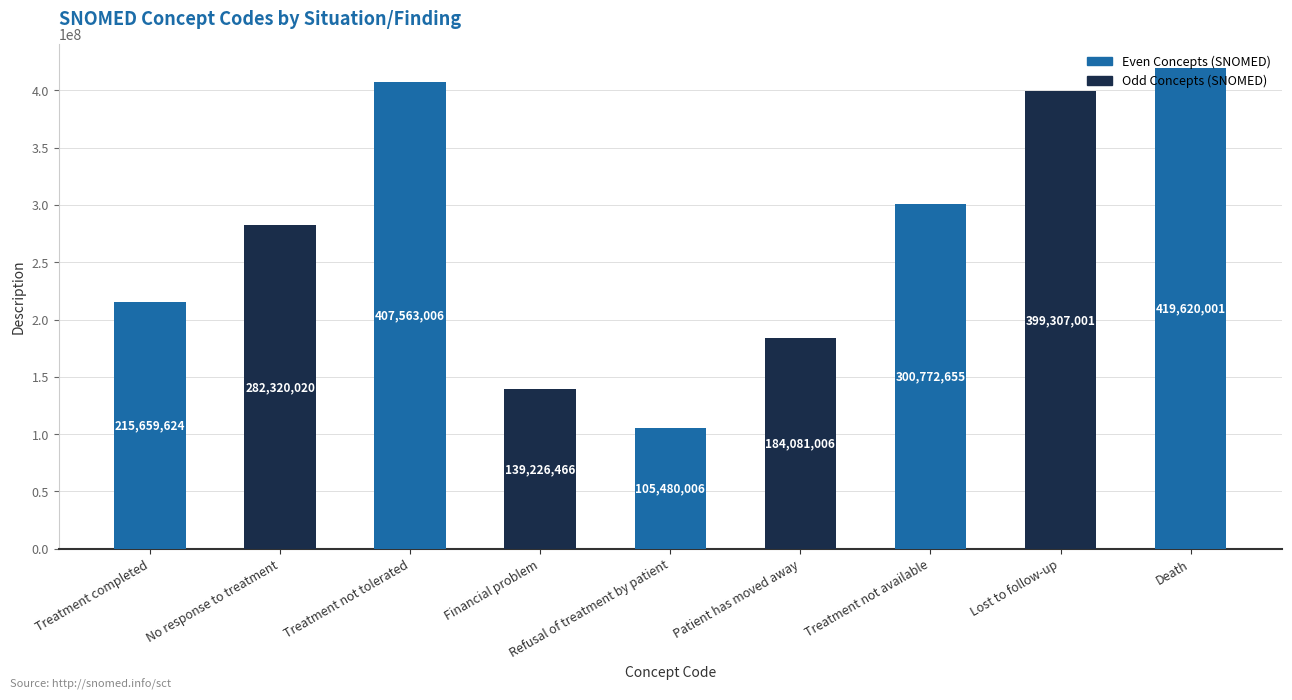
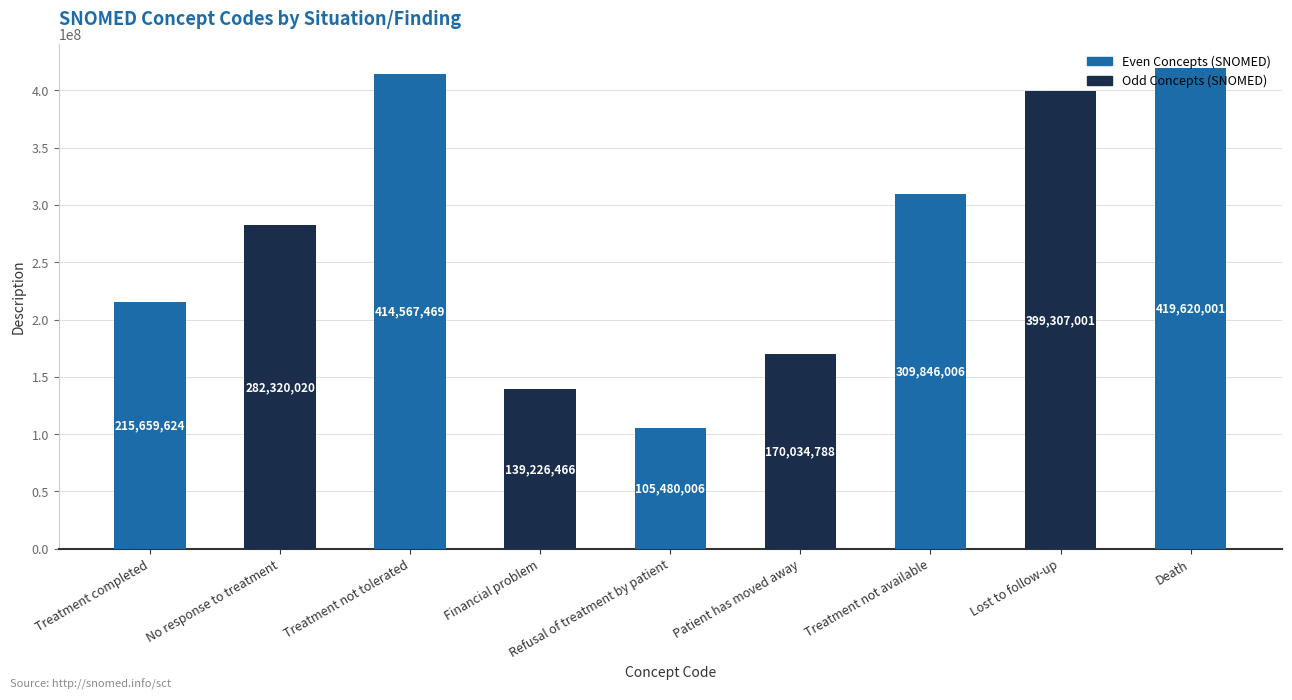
Treatment not tolerated: 407,563,006 -> 414,567,469
Patient has moved away: 184,081,006 -> 170,034,788
Treatment not available: 300,772,655 -> 309,846,006
